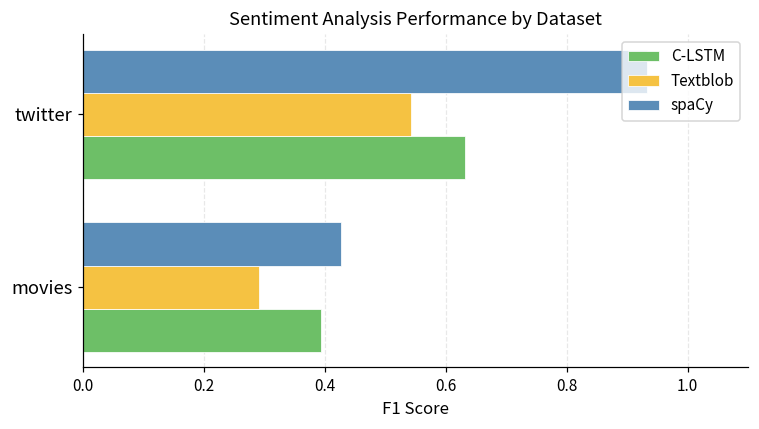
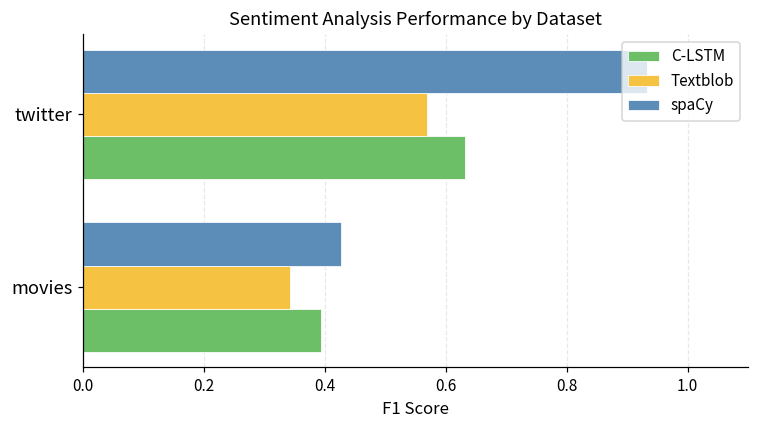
Textblob, twitter: 0.54 -> 0.57
Textblob, movies: 0.29 -> 0.34
